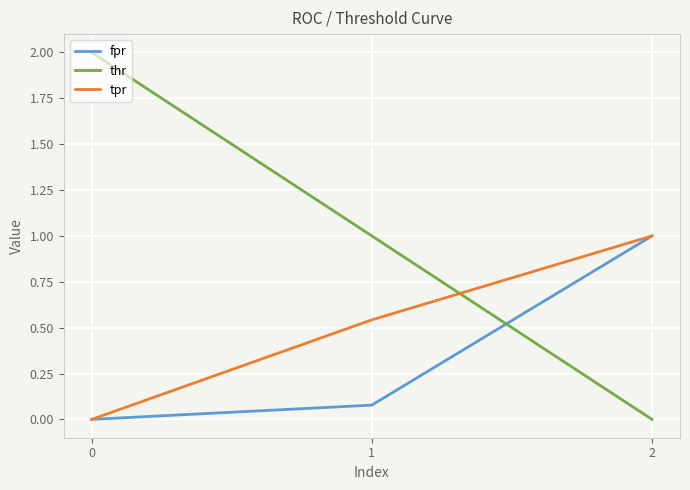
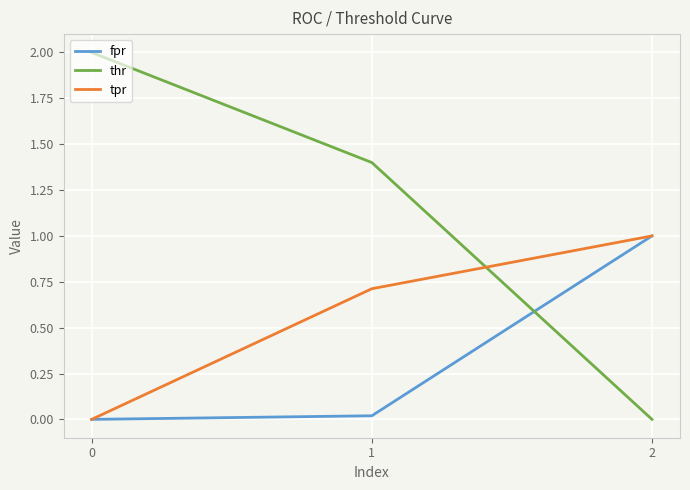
fpr, 1: 0.08 -> 0.02
thr, 1: 1.0 -> 1.4
tpr, 1: 0.54 -> 0.71
